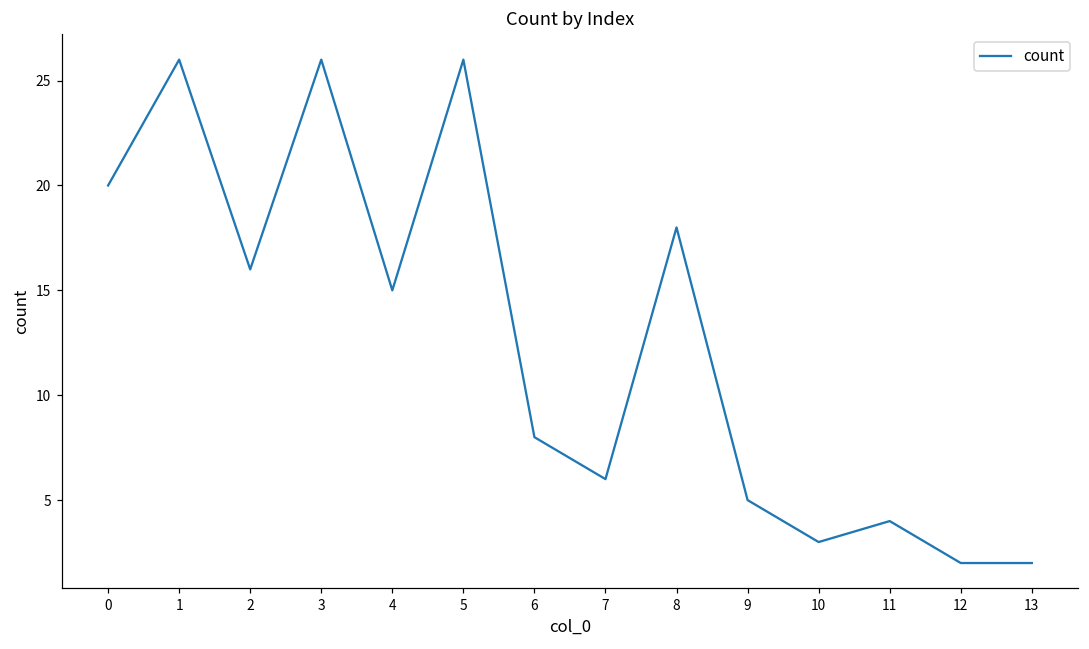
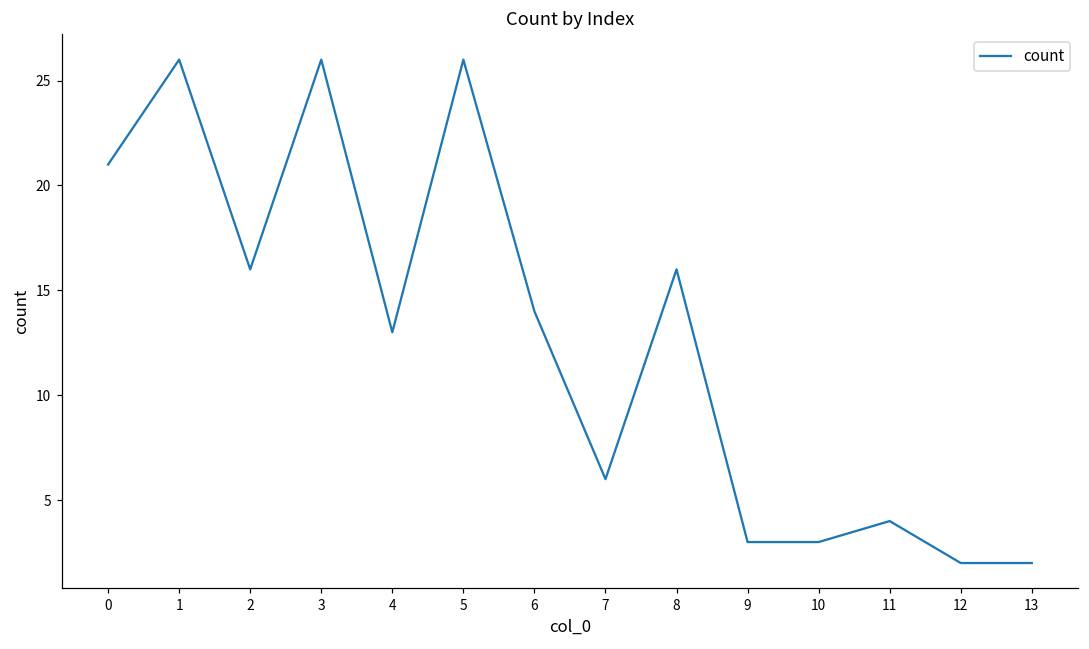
0: 20 -> 21
4: 15 -> 13
6: 8 -> 14
8: 18 -> 16
9: 5 -> 3
